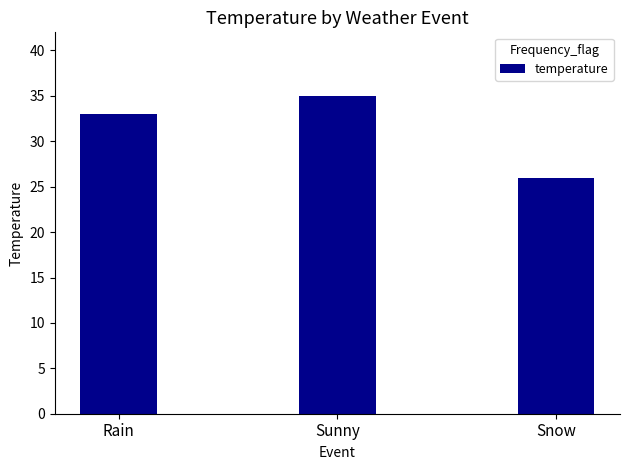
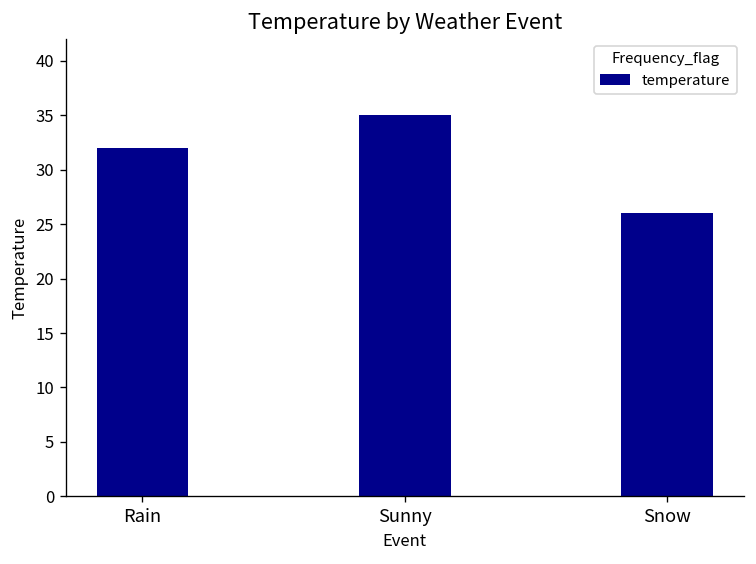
Rain: 33 -> 32
